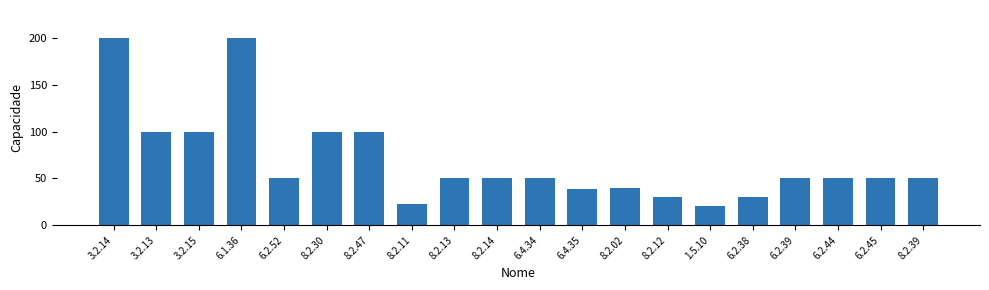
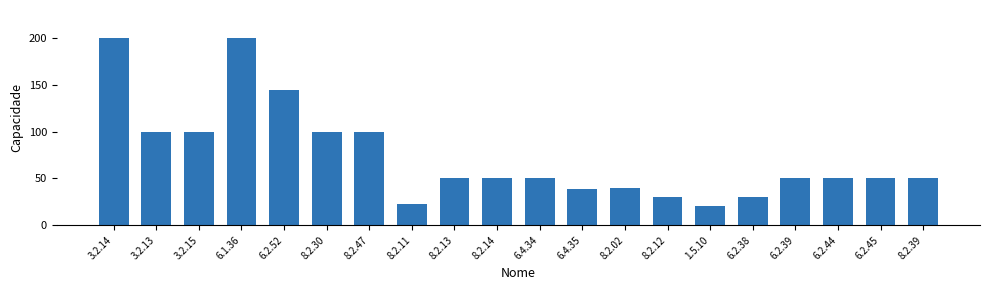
6.2.52: 50 -> 150
